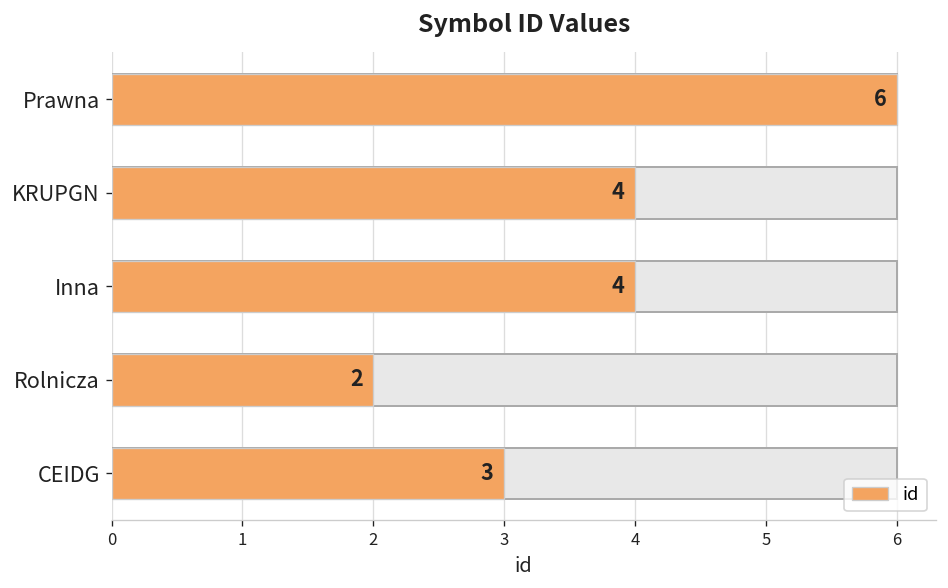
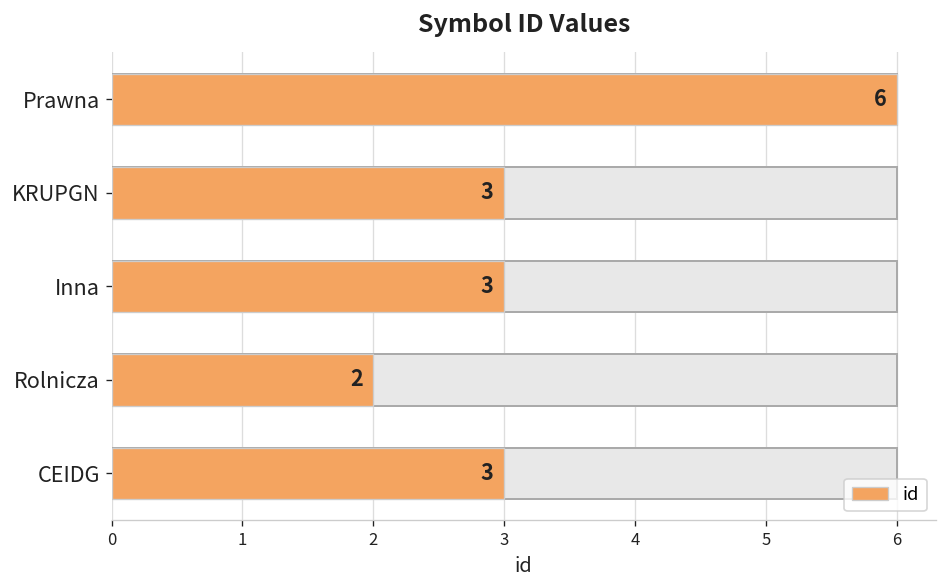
id, KRUPGN: 4 -> 3
id, Inna: 4 -> 3
